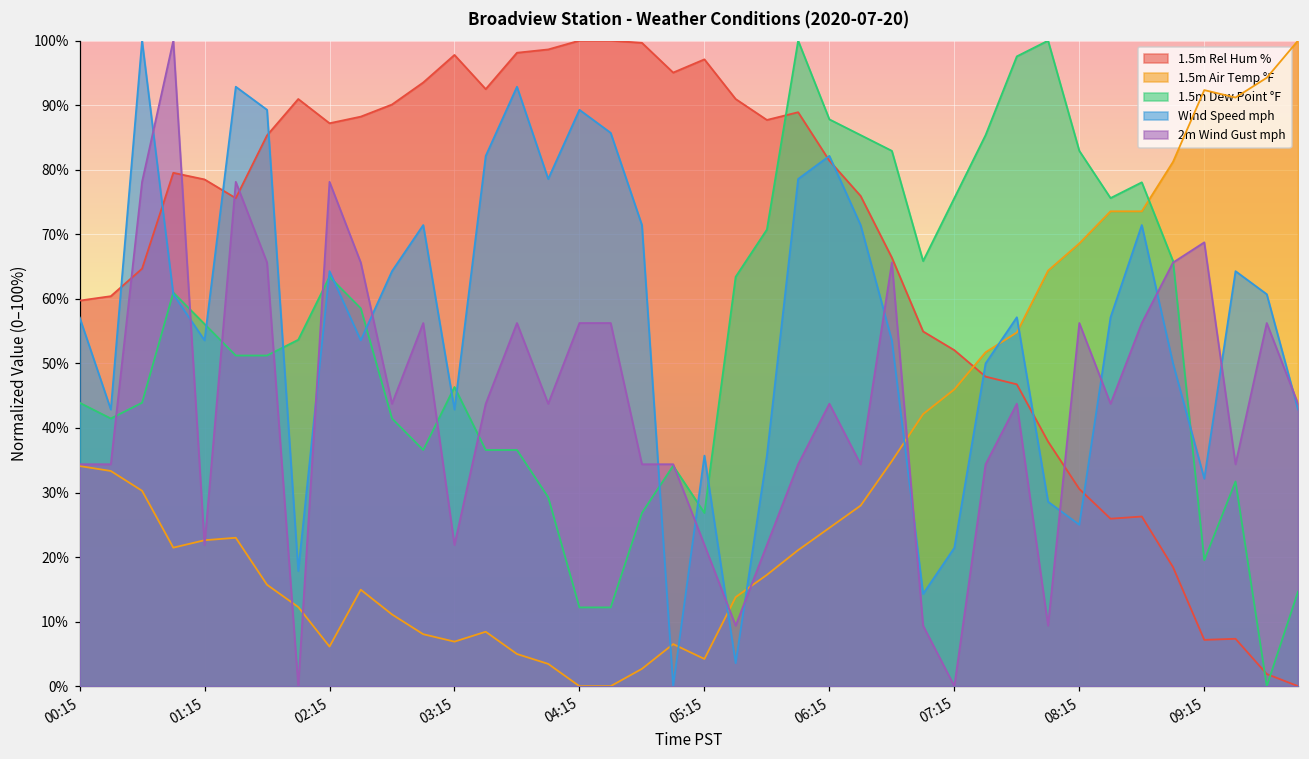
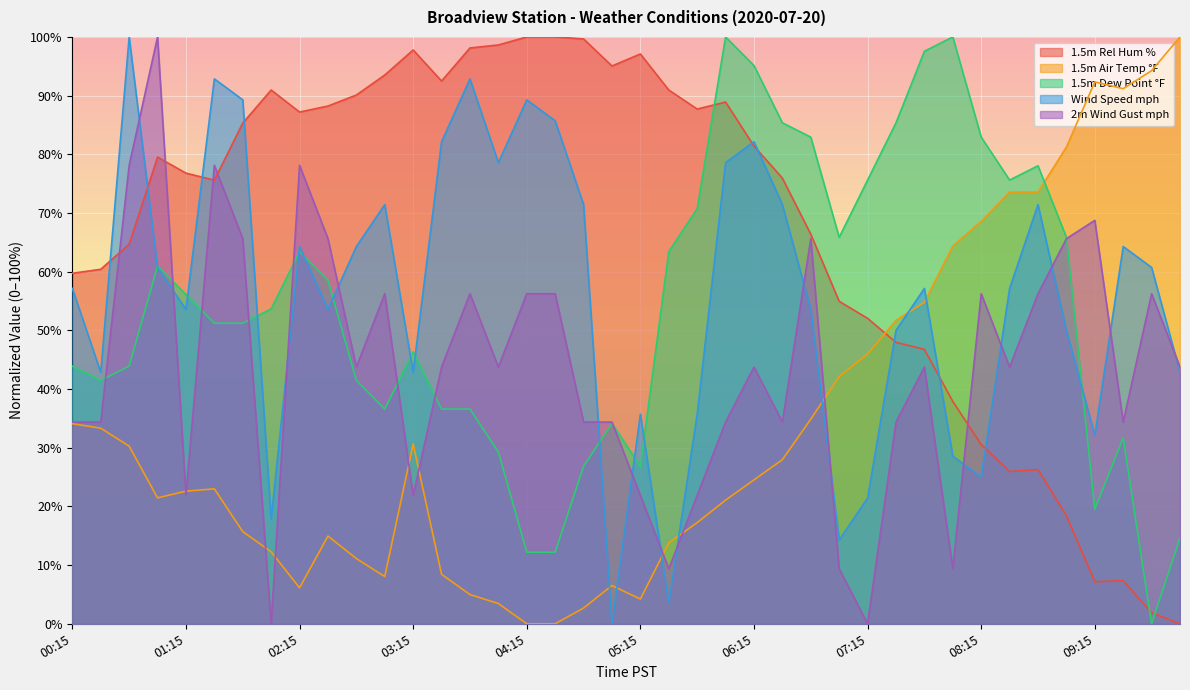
1.5m Rel Hum %, 01:15: 78% -> 77%
1.5m Air Temp °F, 03:15: 7% -> 31%
1.5m Dew Point °F, 06:15: 88% -> 95%
